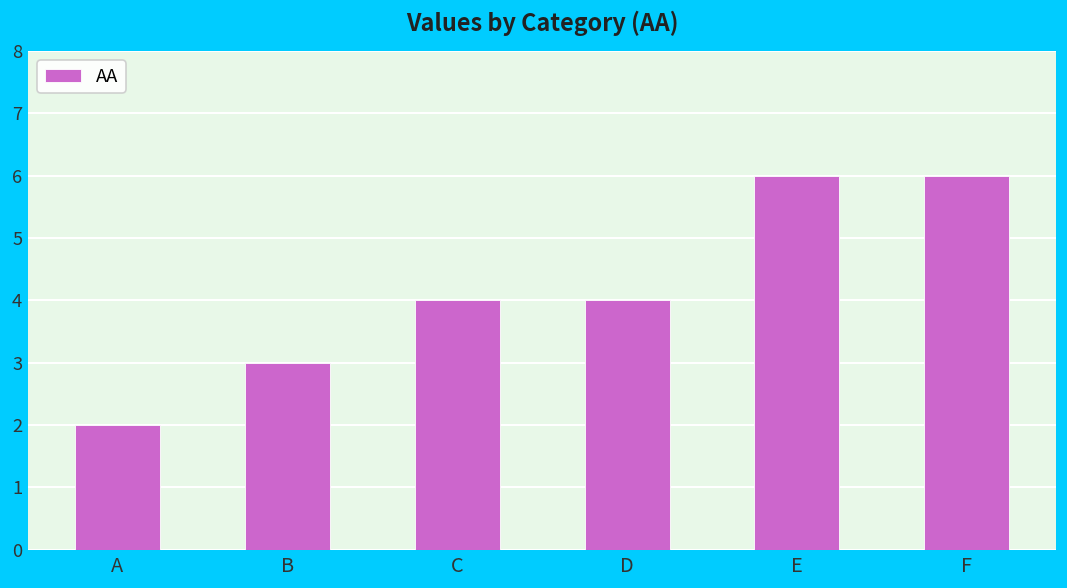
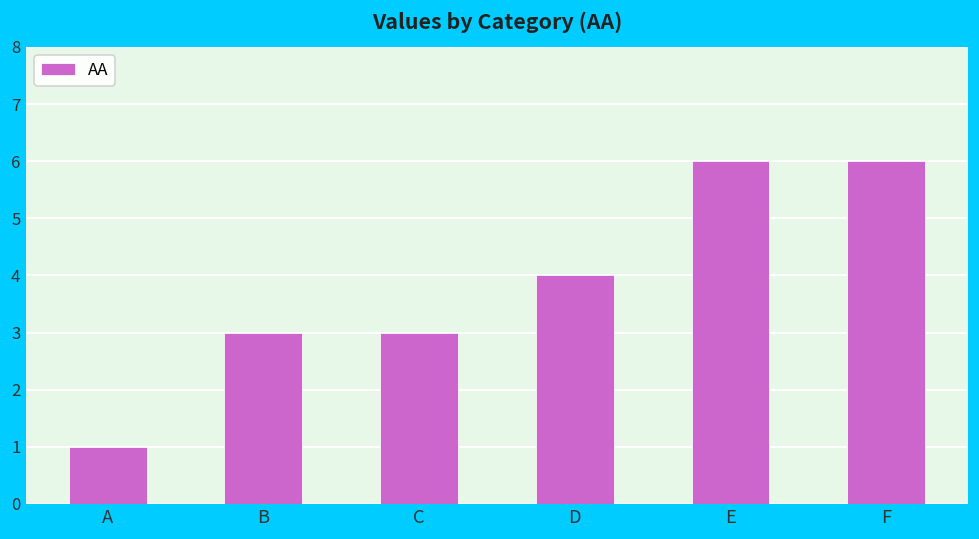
A: 2 -> 1
C: 4 -> 3
